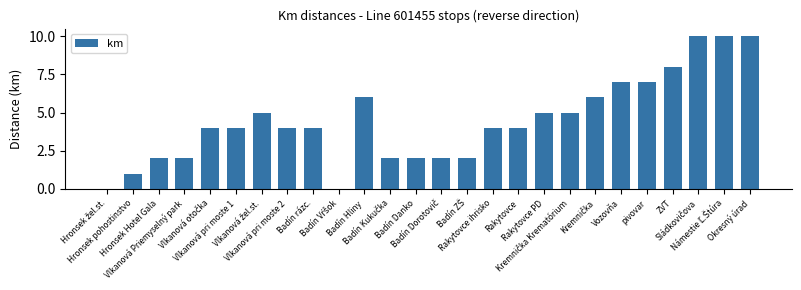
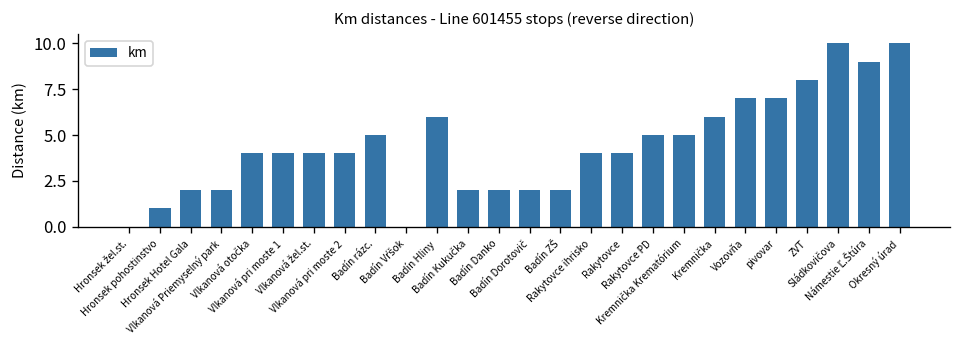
Vlkanová žel.st.: 5 -> 4
Badín rázc.: 4 -> 5
Námestie Ľ.Štúra: 10 -> 9
